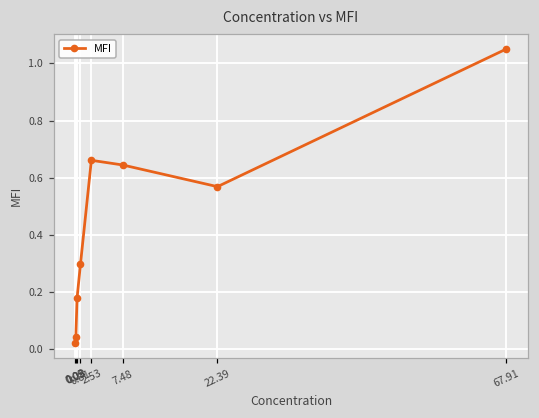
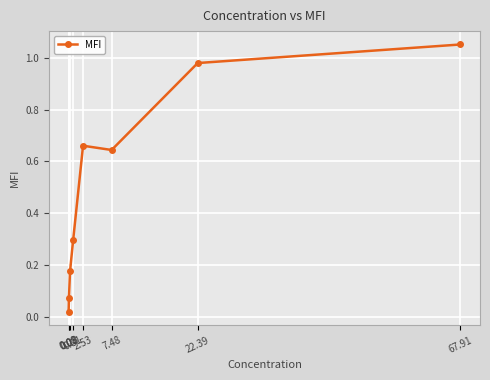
0.09: 0.04 -> 0.07
22.39: 0.57 -> 0.98
